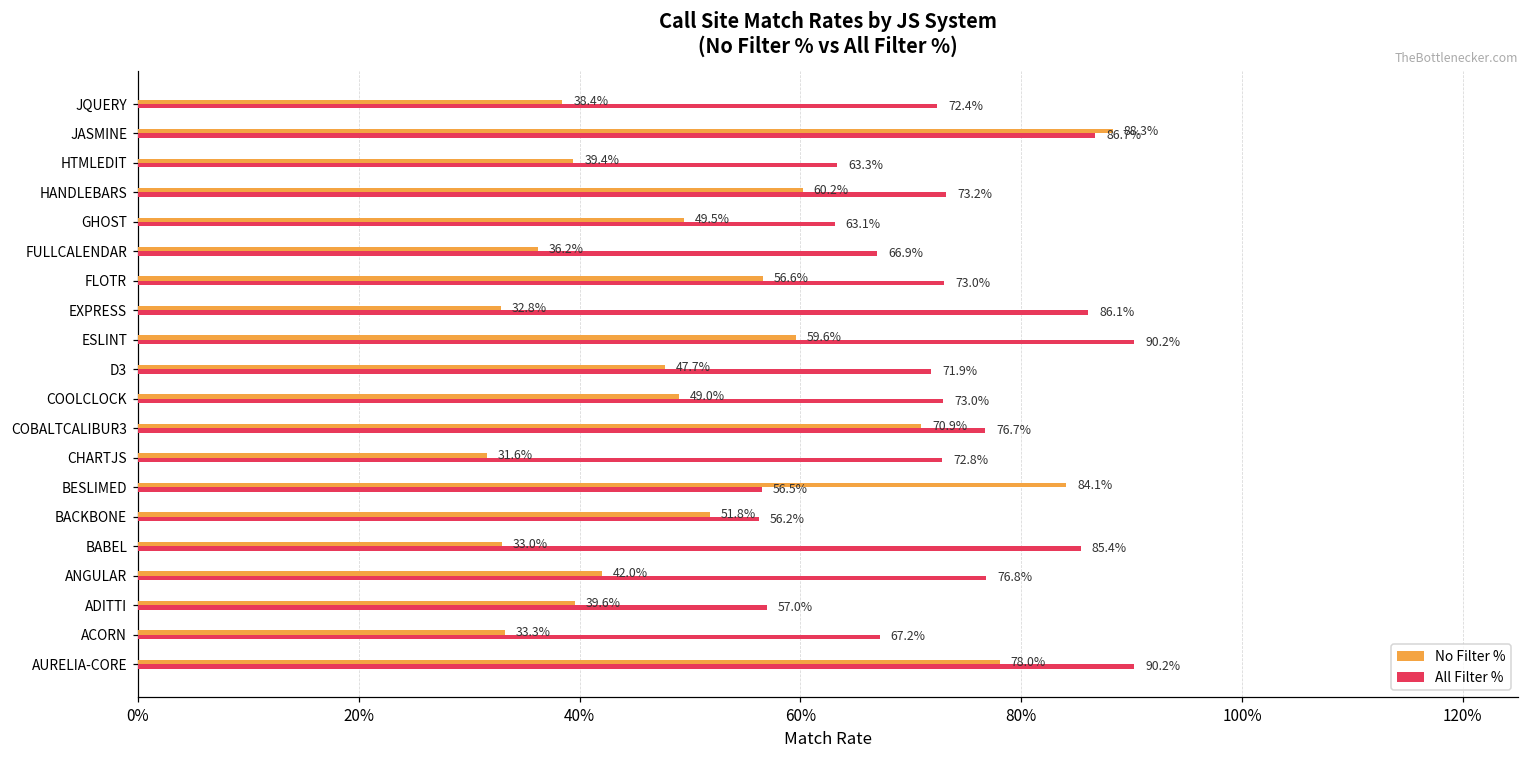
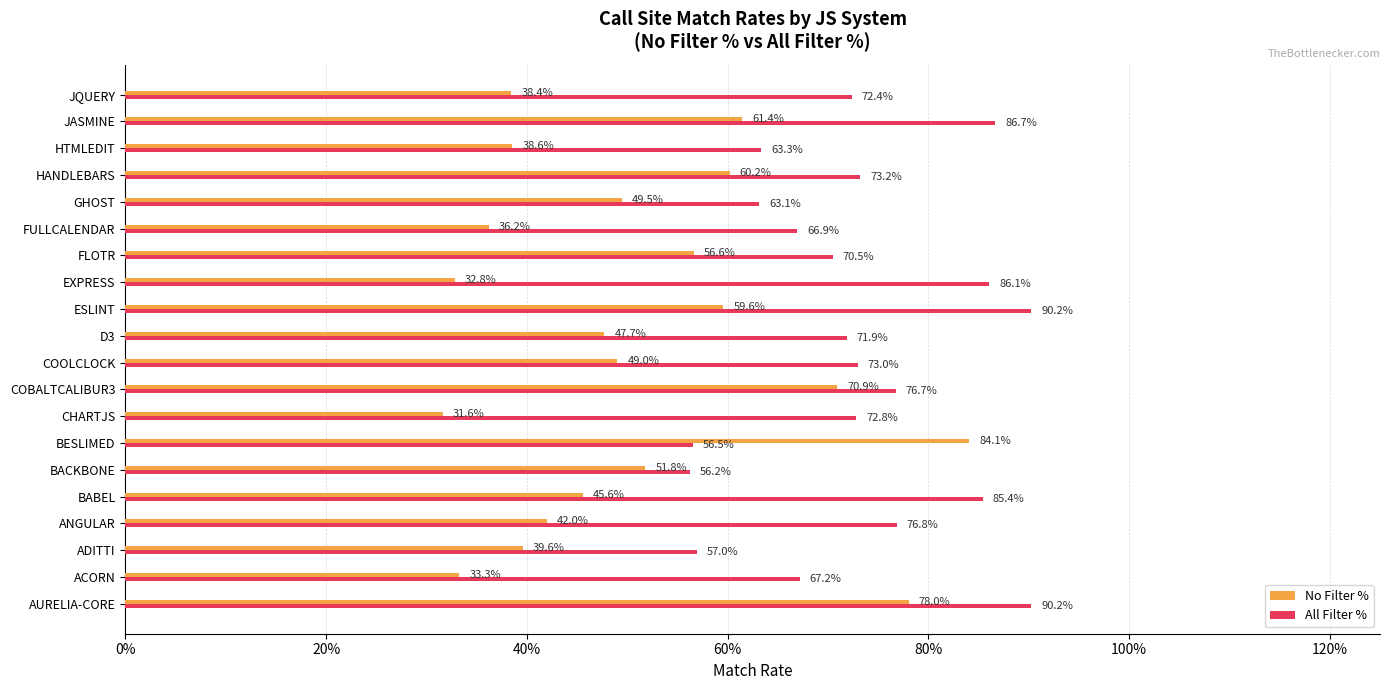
No Filter %, JASMINE: 88.3% -> 61.4%
No Filter %, HTMLEDIT: 39.4% -> 38.6%
All Filter %, FLOTR: 73.0% -> 70.5%
No Filter %, BABEL: 33.0% -> 45.6%
